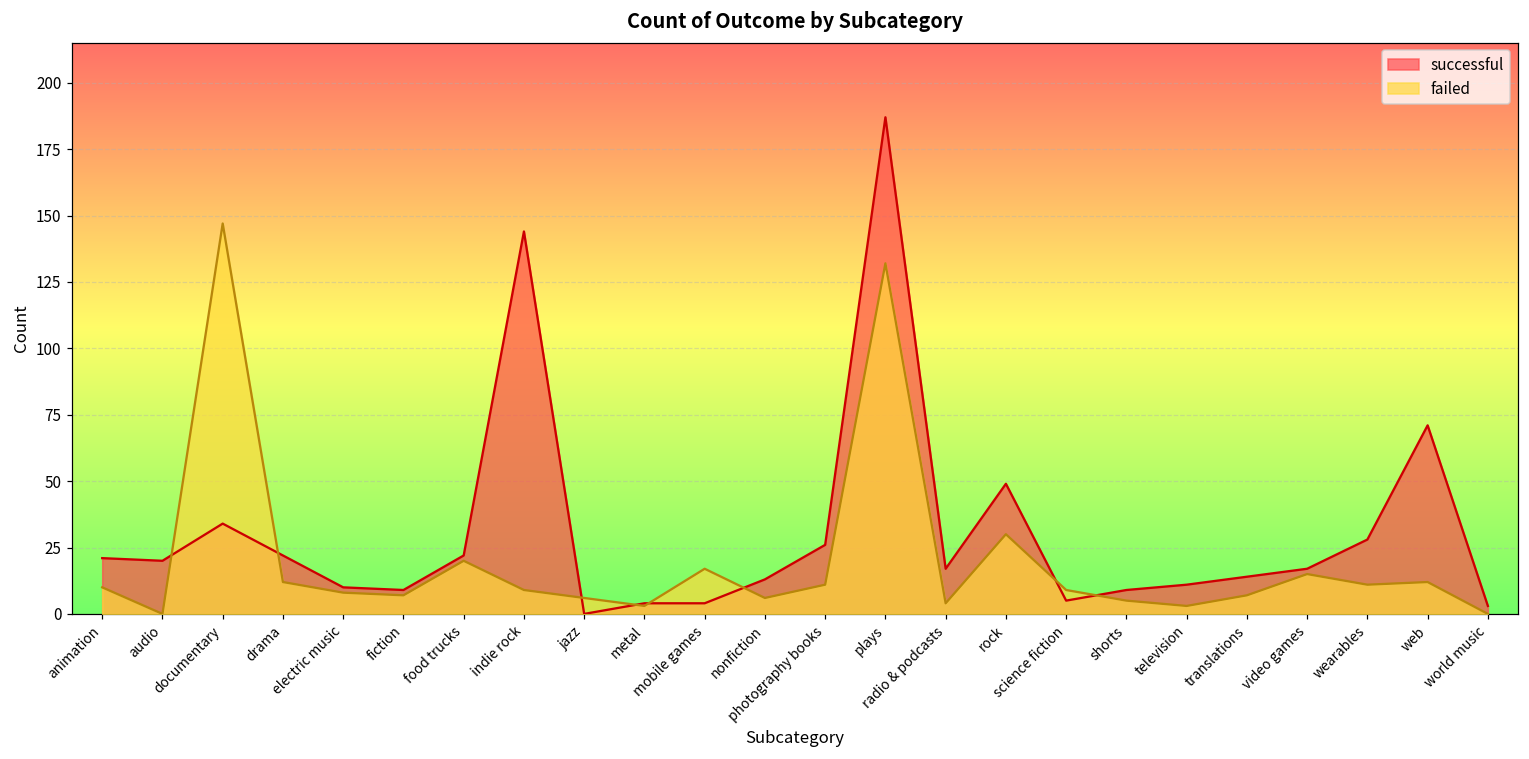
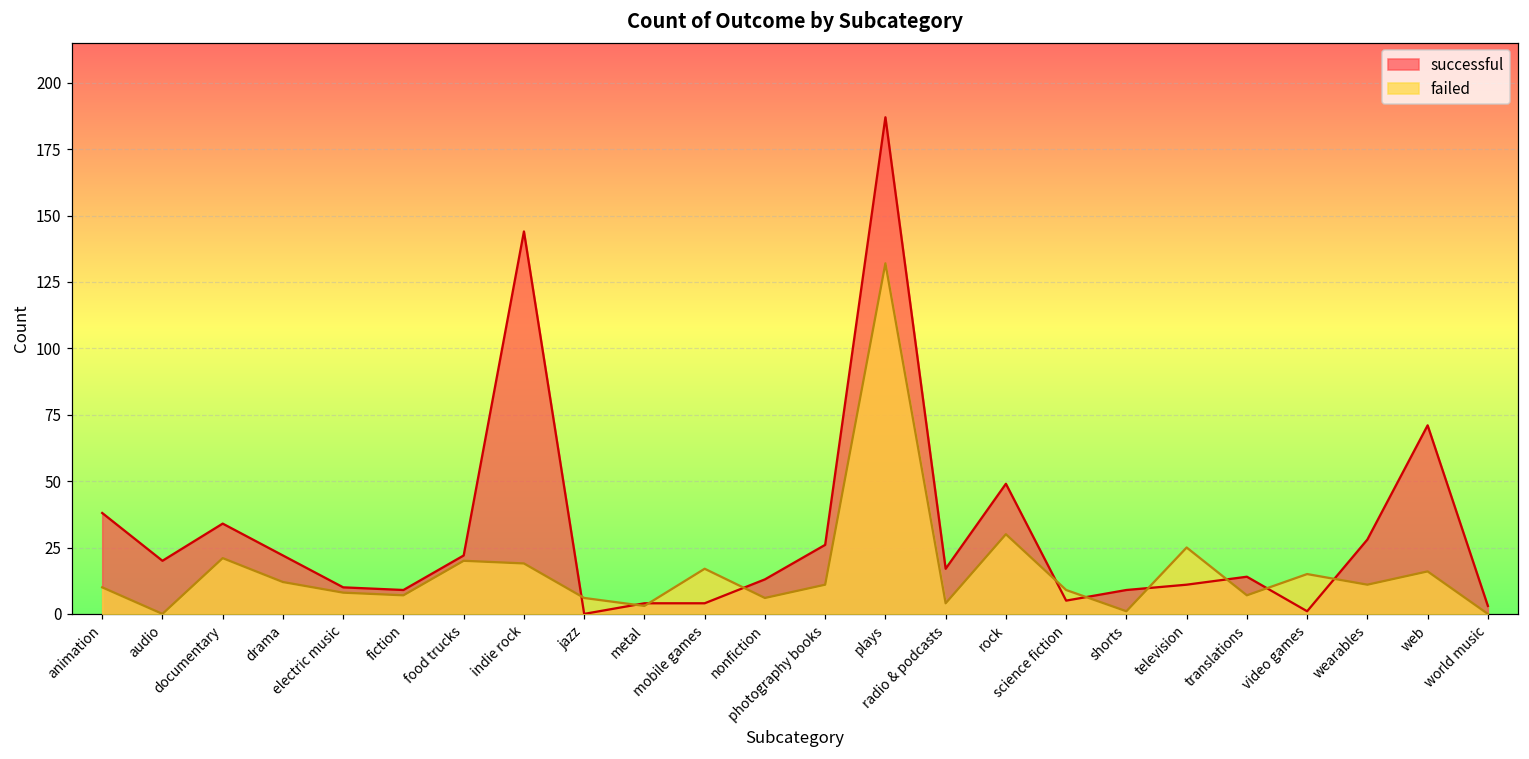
successful, animation: 21 -> 38
failed, documentary: 147 -> 21
failed, indie rock: 9 -> 19
failed, shorts: 5 -> 1
failed, television: 3 -> 25
successful, video games: 17 -> 1
failed, web: 12 -> 16
